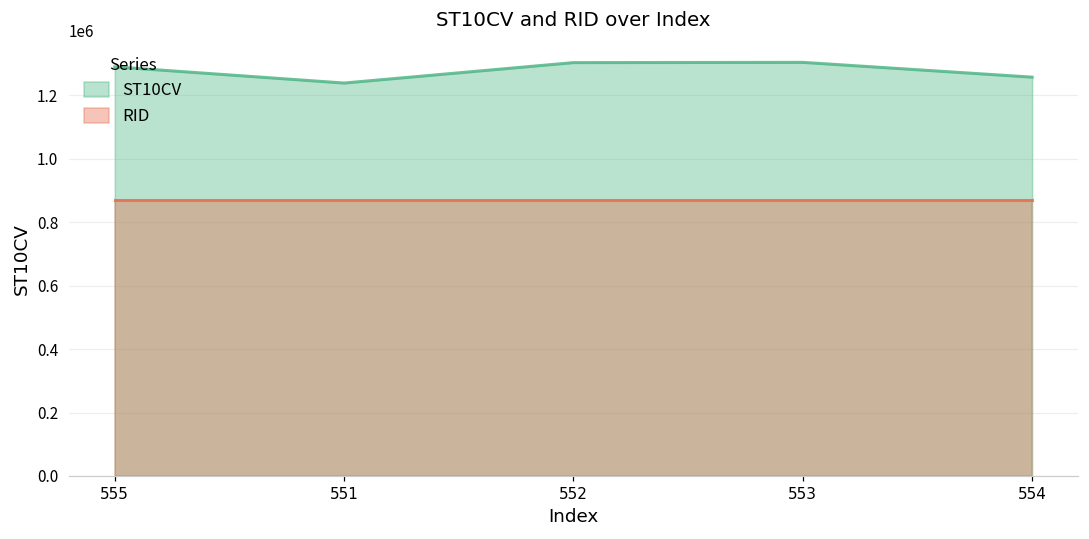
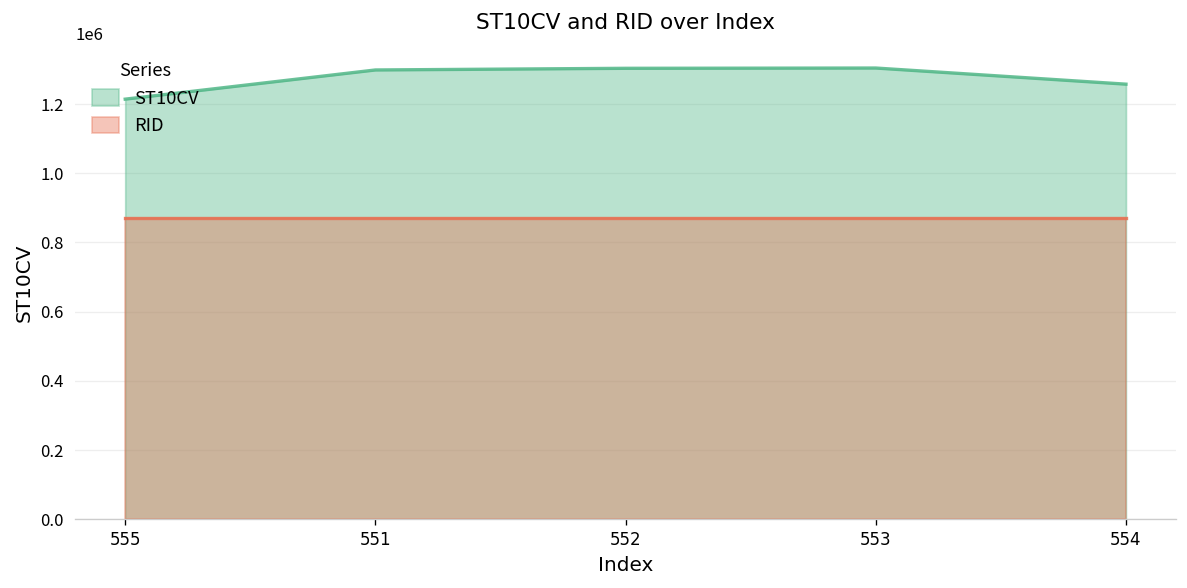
ST10CV, 555: 1290000 -> 1210000
ST10CV, 551: 1240000 -> 1300000
